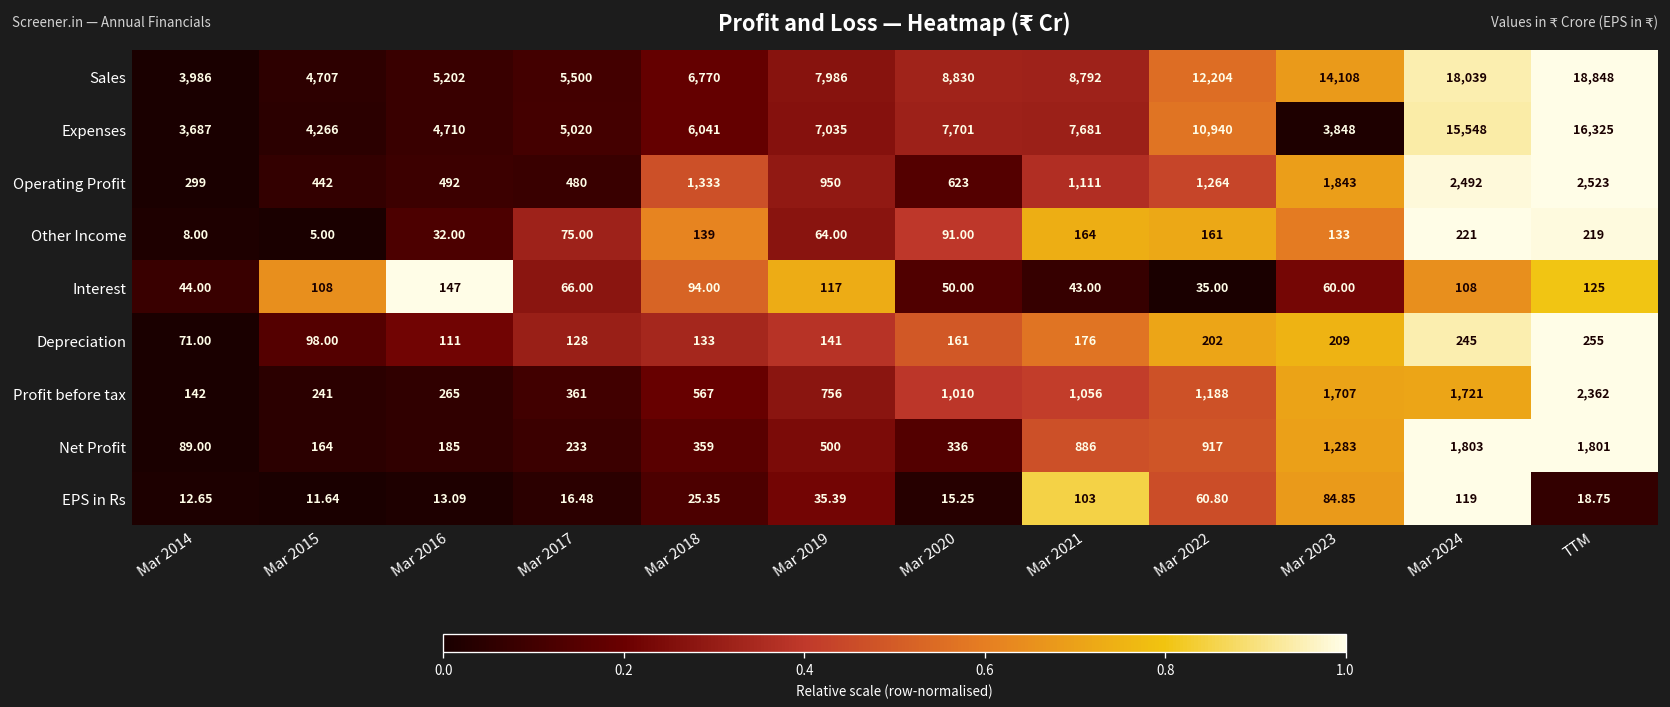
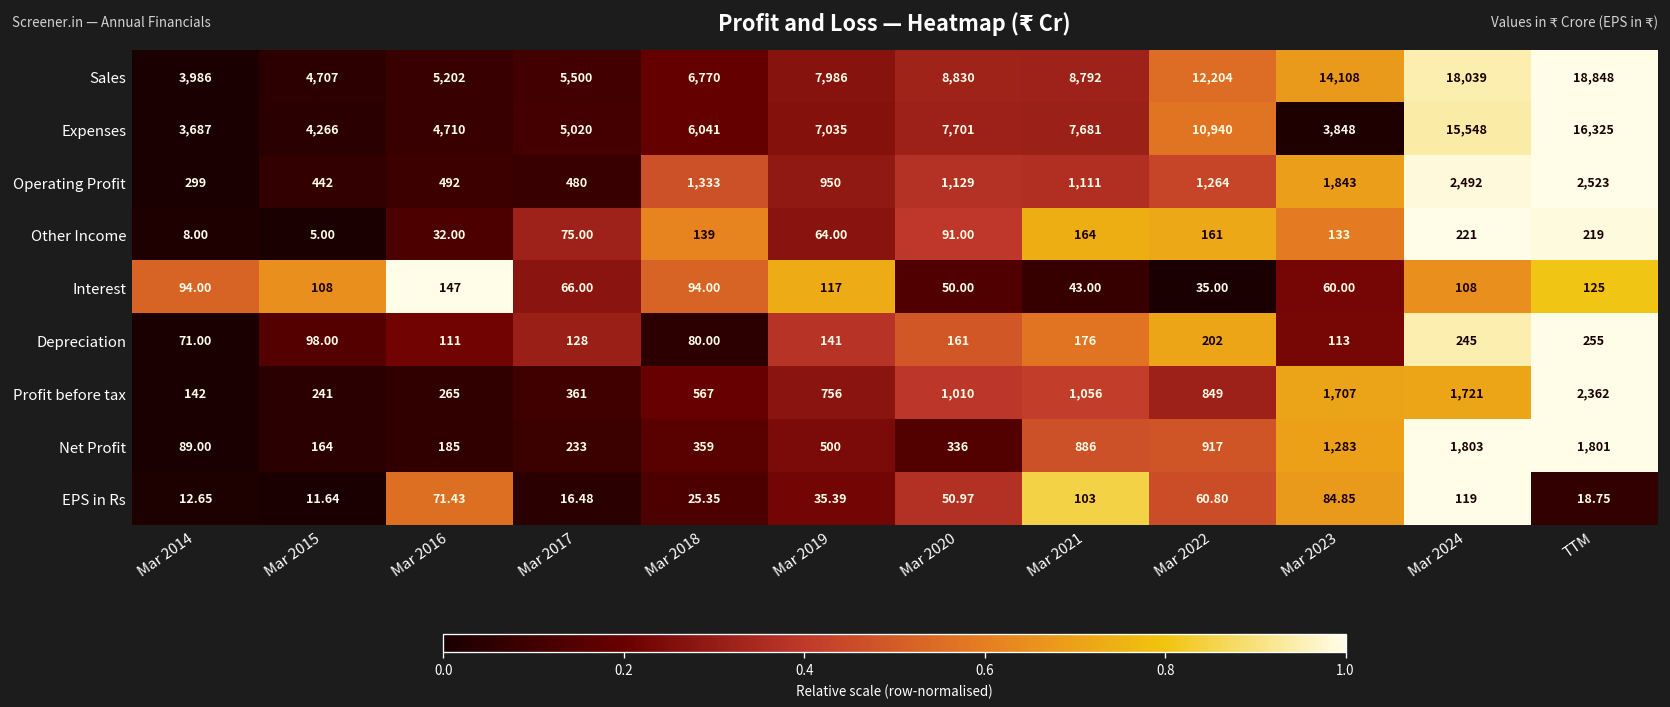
Operating Profit, Mar 2020: 623 -> 1,129
Interest, Mar 2014: 44.00 -> 94.00
Depreciation, Mar 2018: 133 -> 80.00
Depreciation, Mar 2023: 209 -> 113
Profit before tax, Mar 2022: 1,188 -> 849
EPS in Rs, Mar 2016: 13.09 -> 71.43
EPS in Rs, Mar 2020: 15.25 -> 50.97
